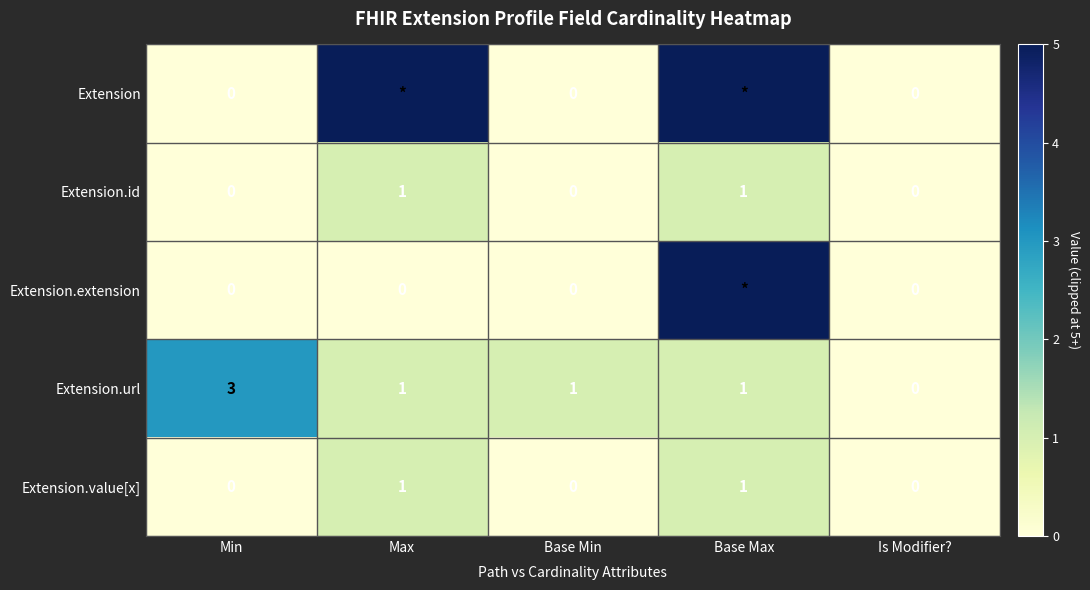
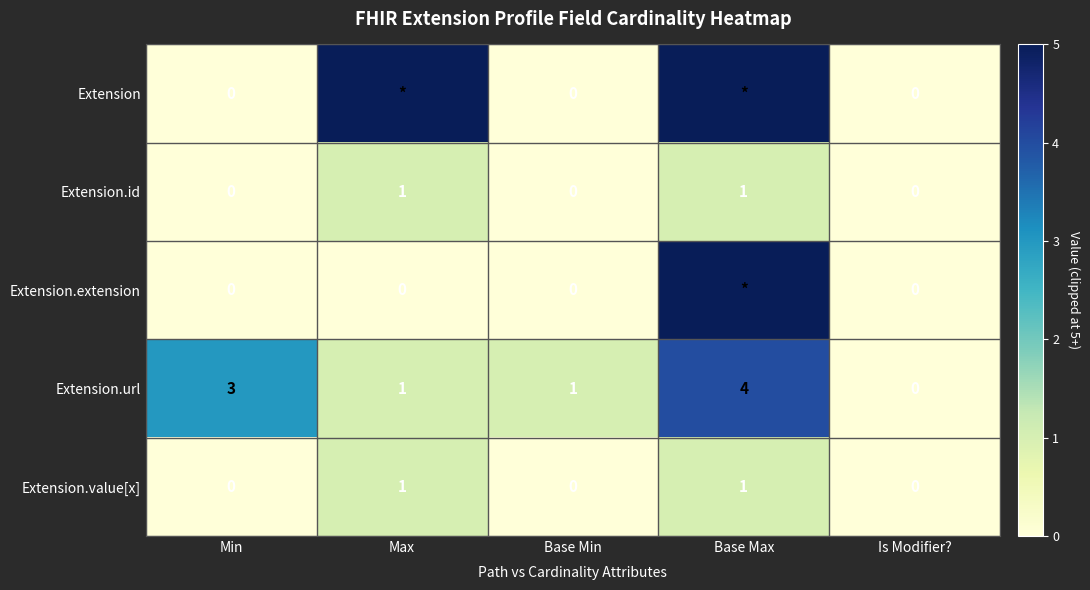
Extension.url, Base Max: 1 -> 4
